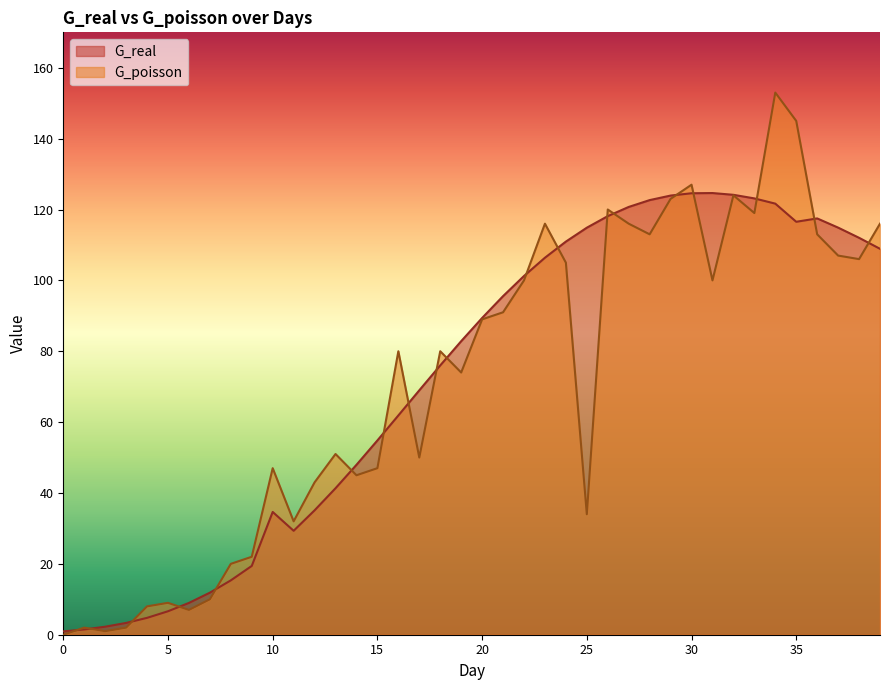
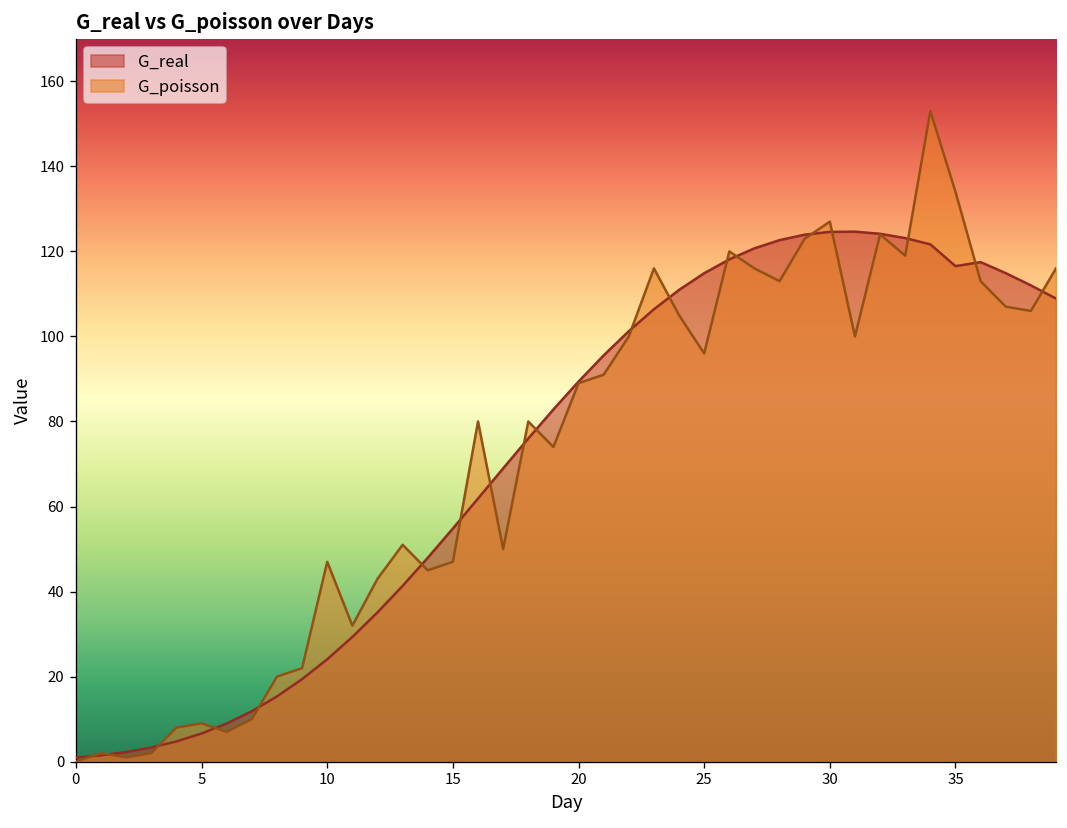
G_real, 10: 35 -> 24
G_poisson, 25: 34 -> 96
G_poisson, 35: 145 -> 134
